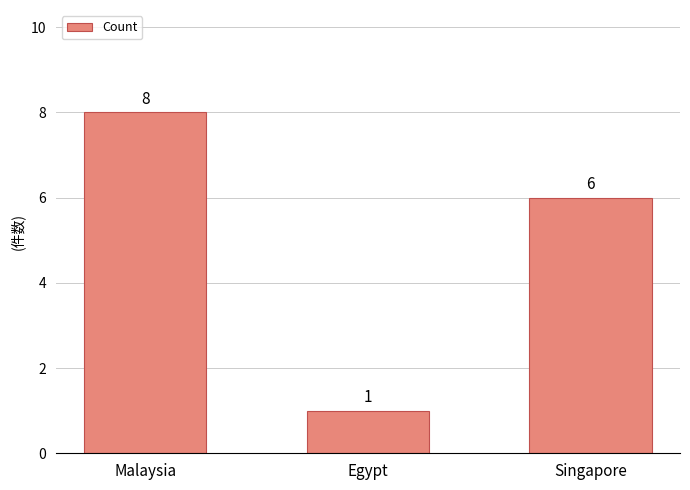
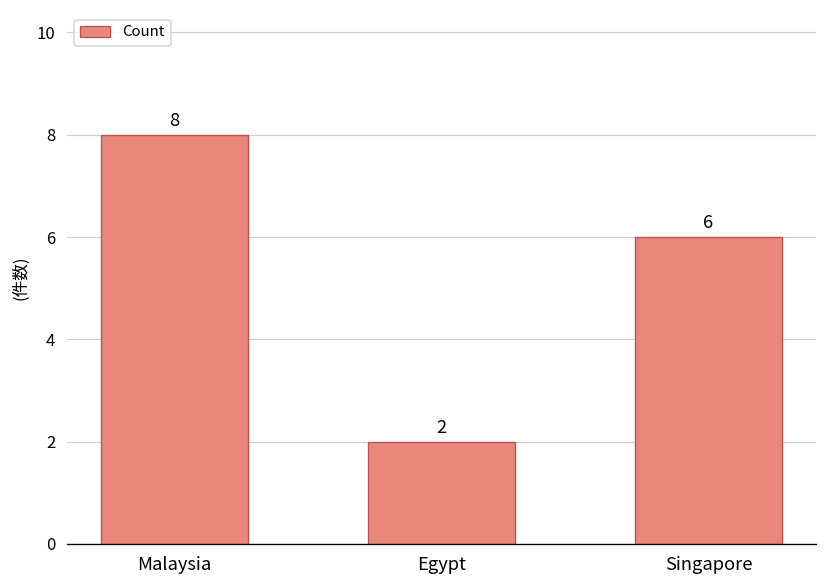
Egypt: 1 -> 2
